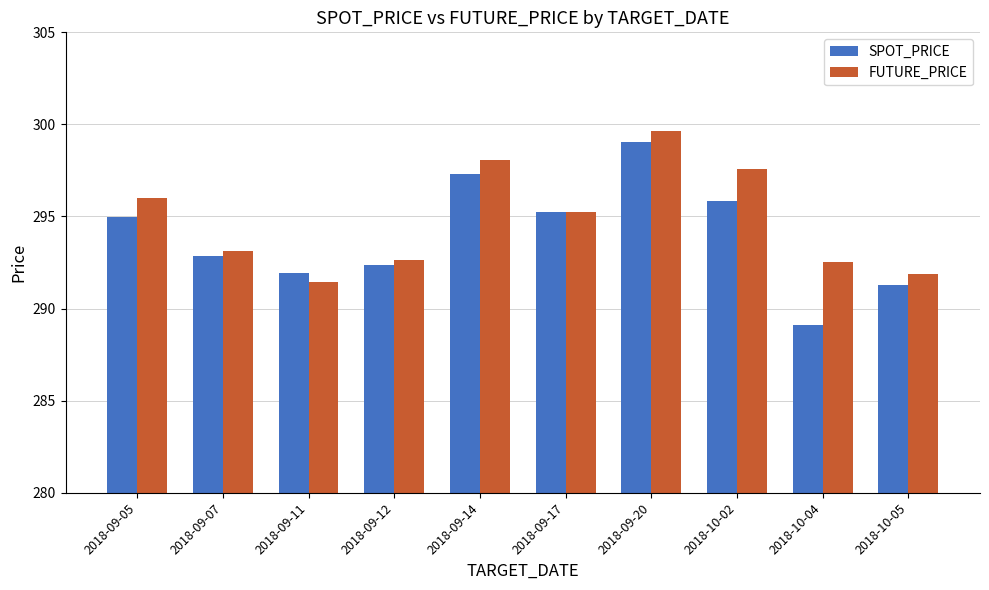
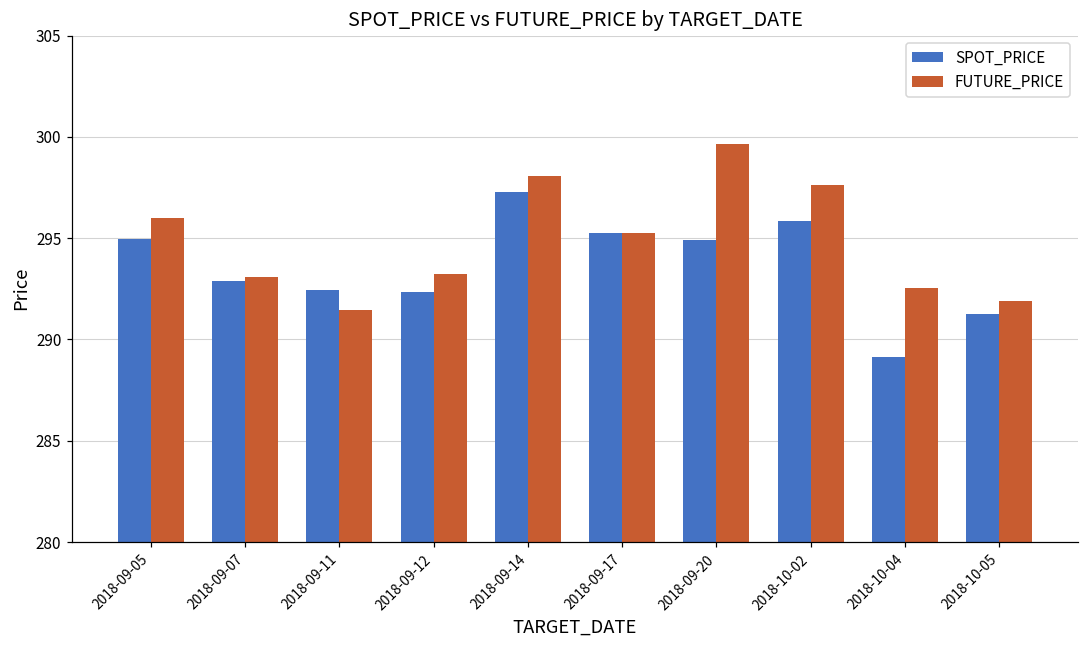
SPOT_PRICE, 2018-09-11: 291.9 -> 292.5
FUTURE_PRICE, 2018-09-12: 292.7 -> 293.2
SPOT_PRICE, 2018-09-20: 299.0 -> 294.9
